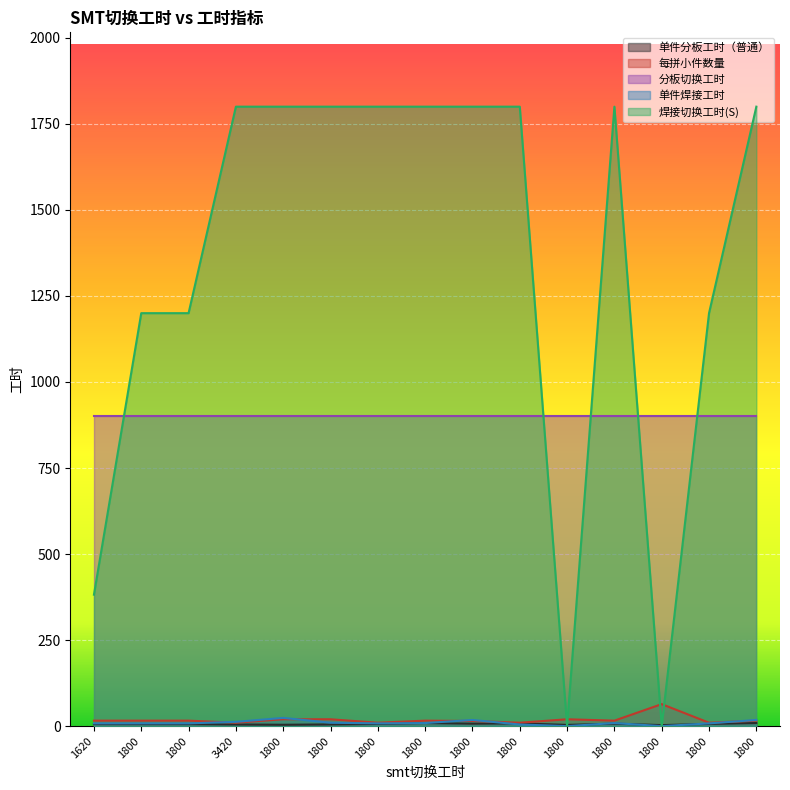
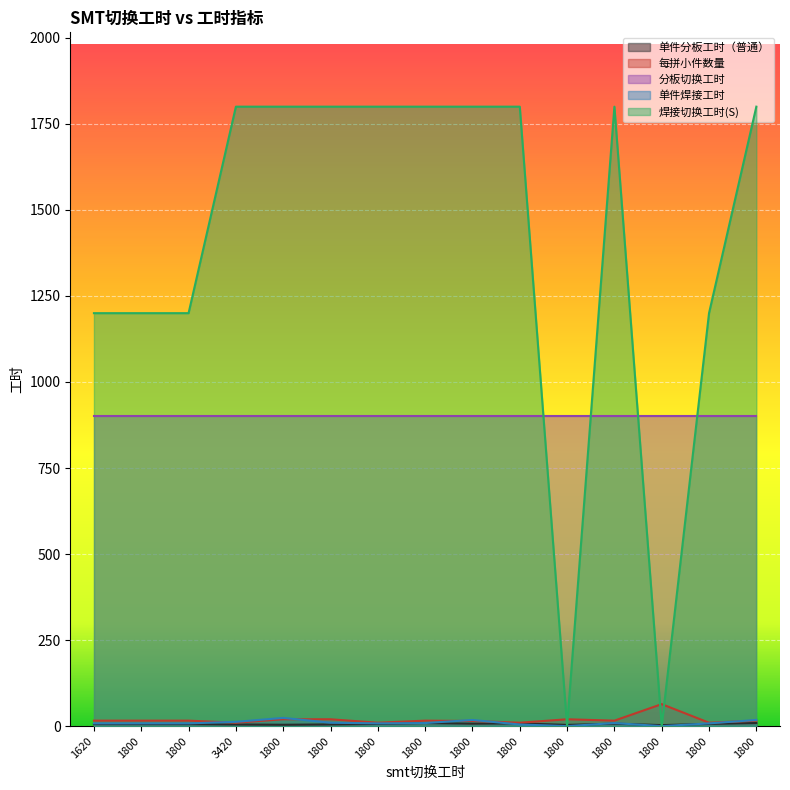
焊接切换工时(S), 1620: 380 -> 1200
